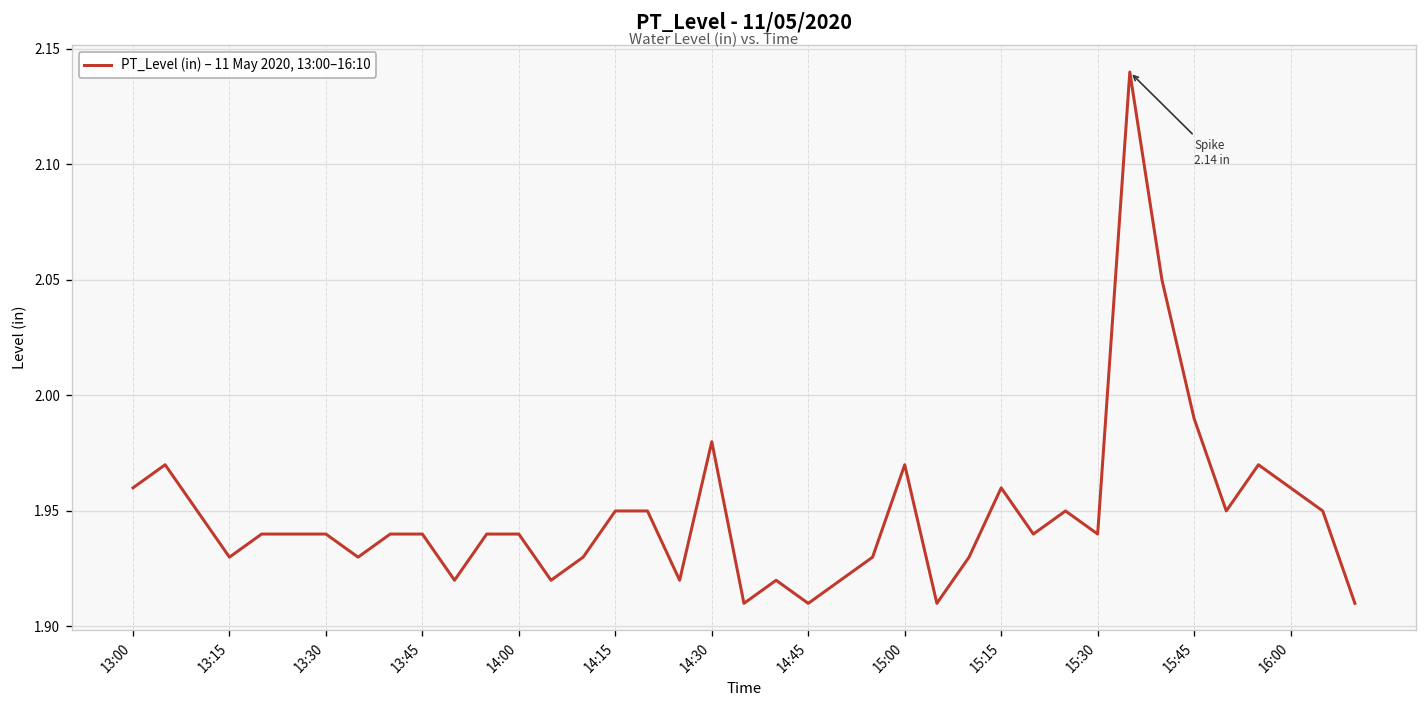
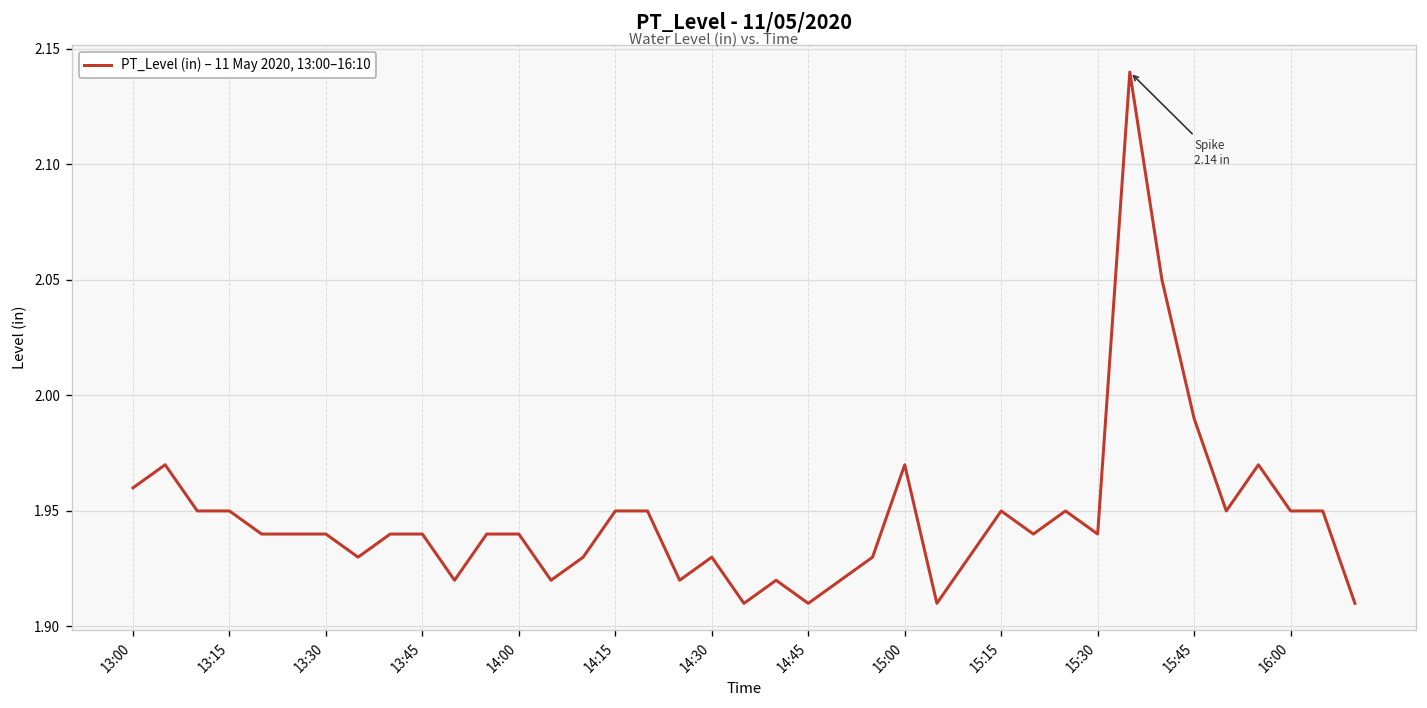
13:15: 1.93 -> 1.95
14:30: 1.98 -> 1.93
15:15: 1.96 -> 1.95
16:00: 1.96 -> 1.95
